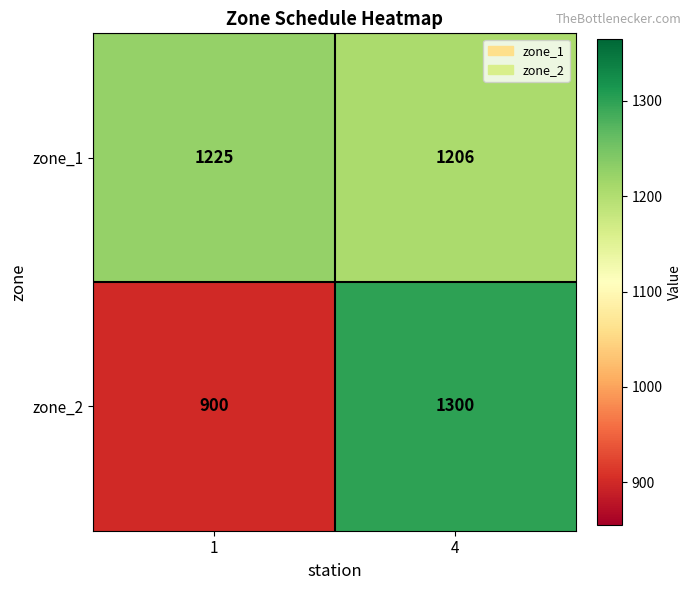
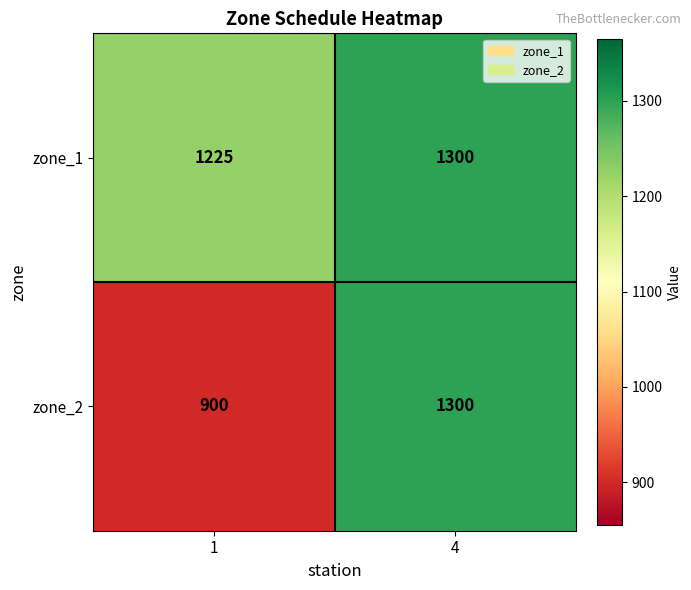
zone_1, 4: 1206 -> 1300
